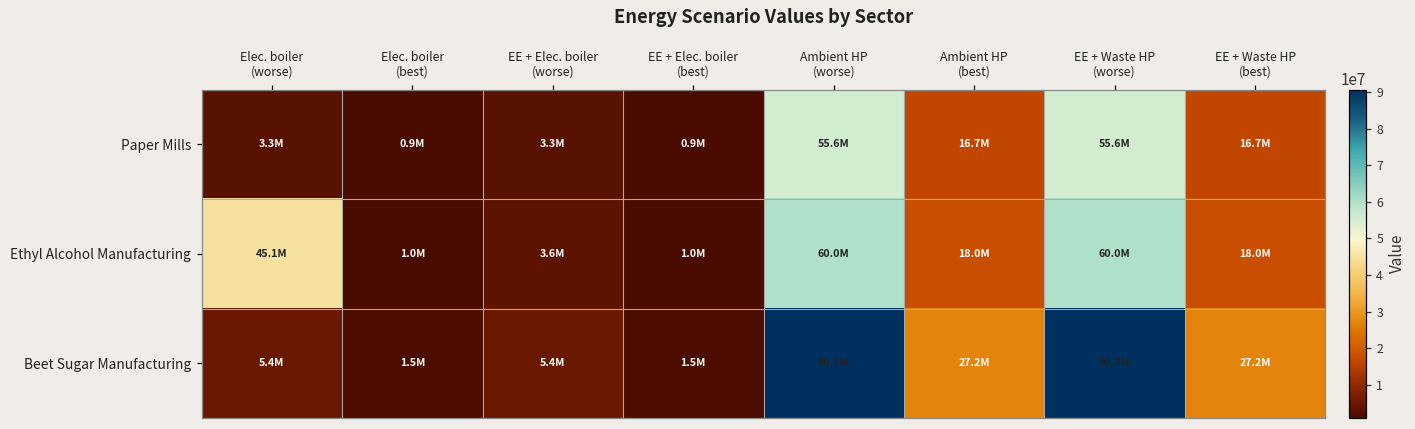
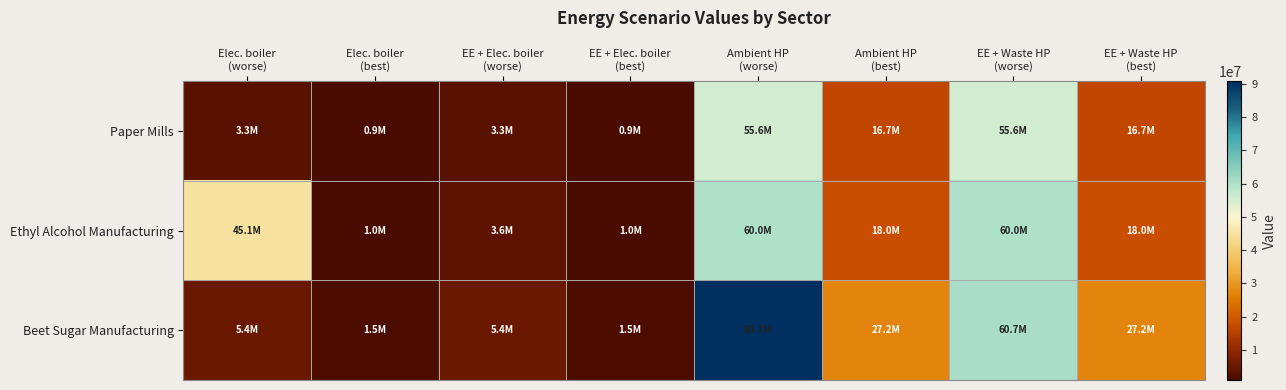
Beet Sugar Manufacturing, EE + Waste HP (worse): 90.7M -> 60.7M
